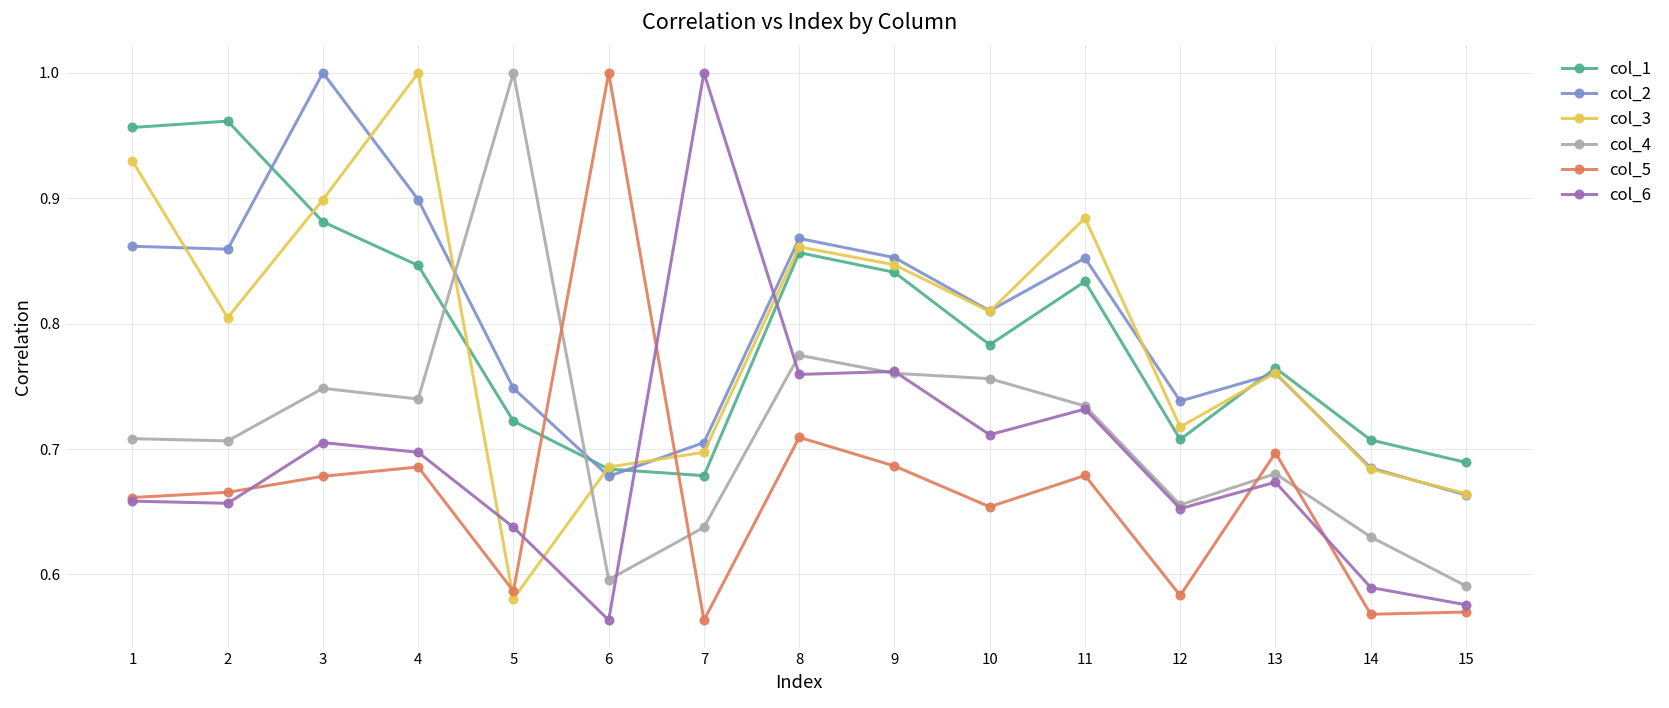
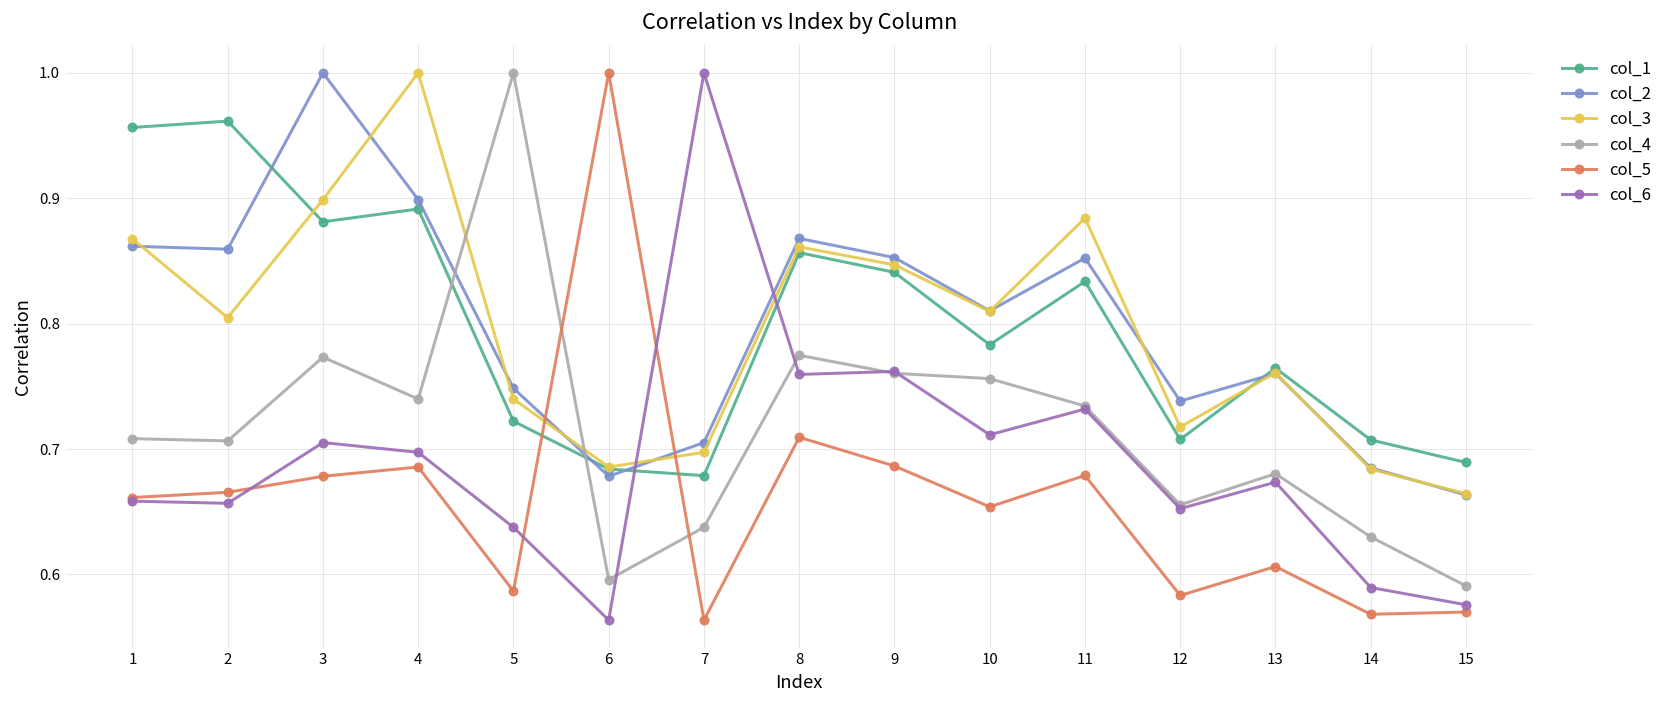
col_3, 1: 0.930 -> 0.868
col_4, 3: 0.748 -> 0.773
col_1, 4: 0.846 -> 0.891
col_3, 5: 0.581 -> 0.740
col_5, 13: 0.697 -> 0.606
